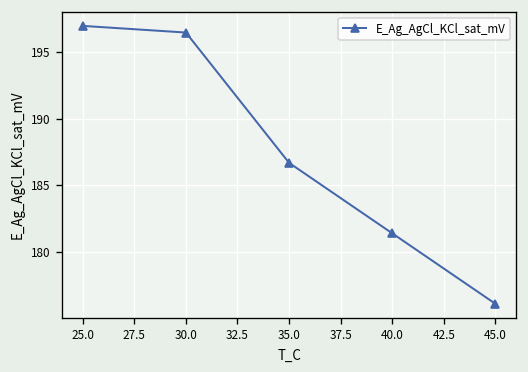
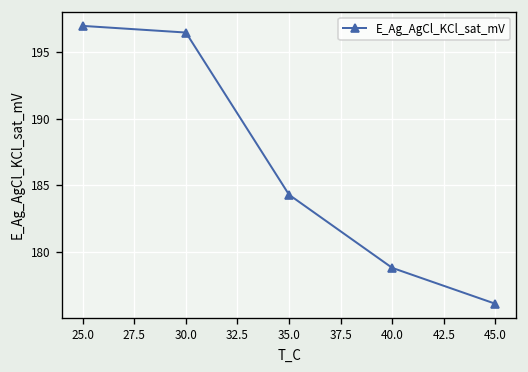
35.0: 186.7 -> 184.3
40.0: 181.4 -> 178.8
